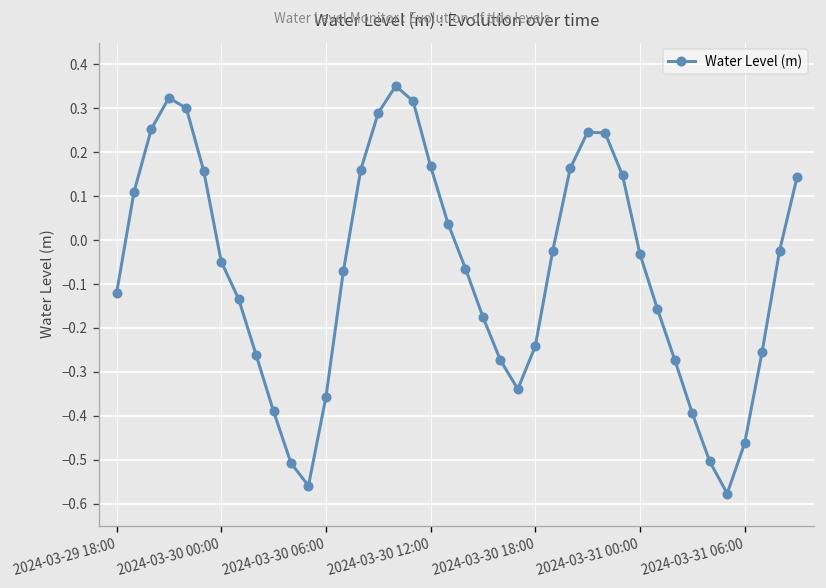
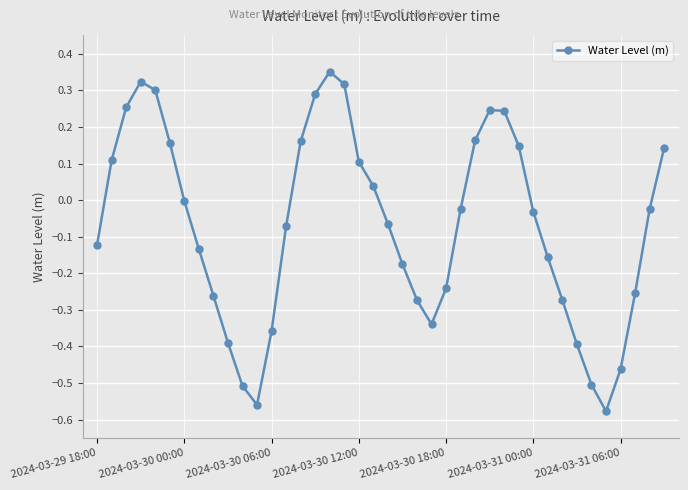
2024-03-30 00:00: -0.05 -> 0.00
2024-03-30 12:00: 0.17 -> 0.11
